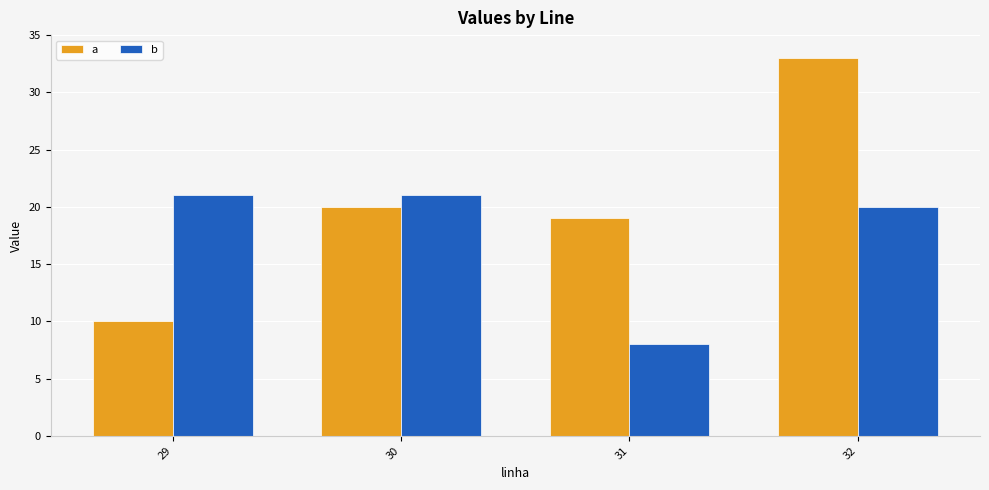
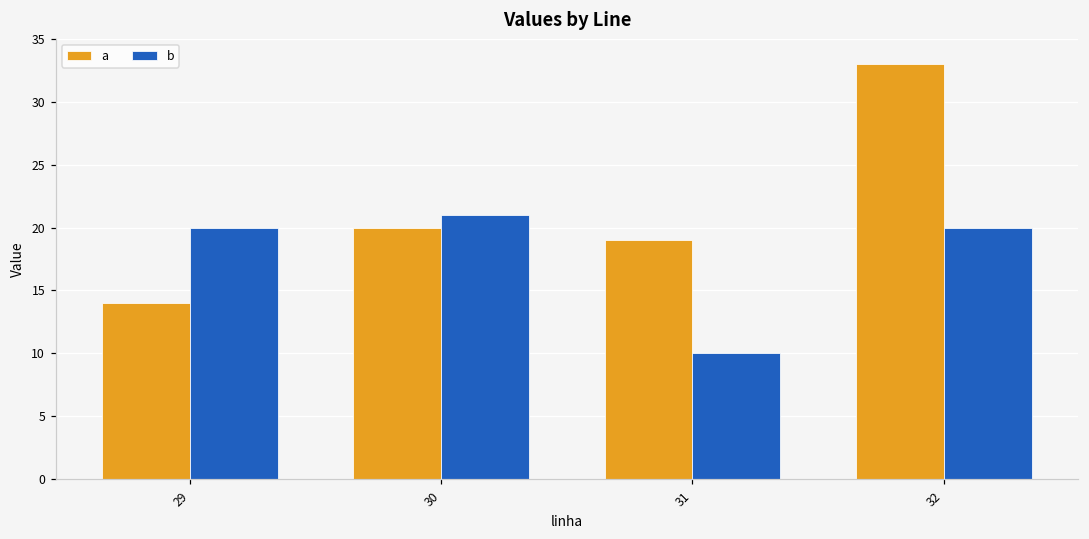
a, 29: 10 -> 14
b, 29: 21 -> 20
b, 31: 8 -> 10
